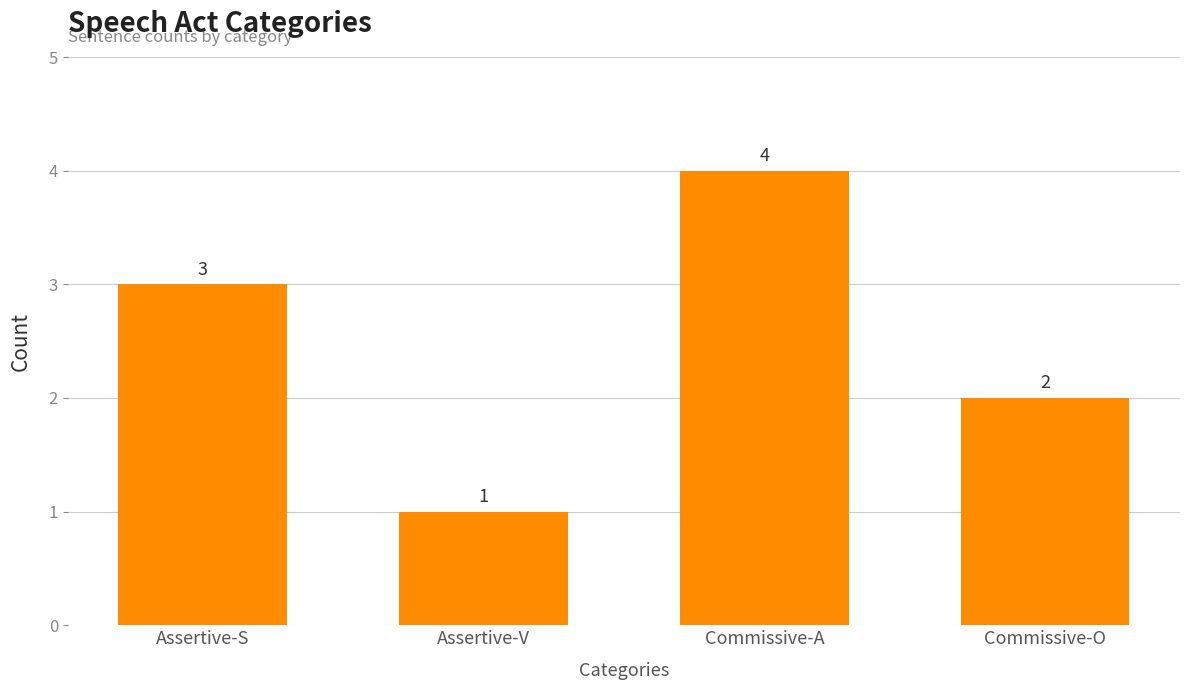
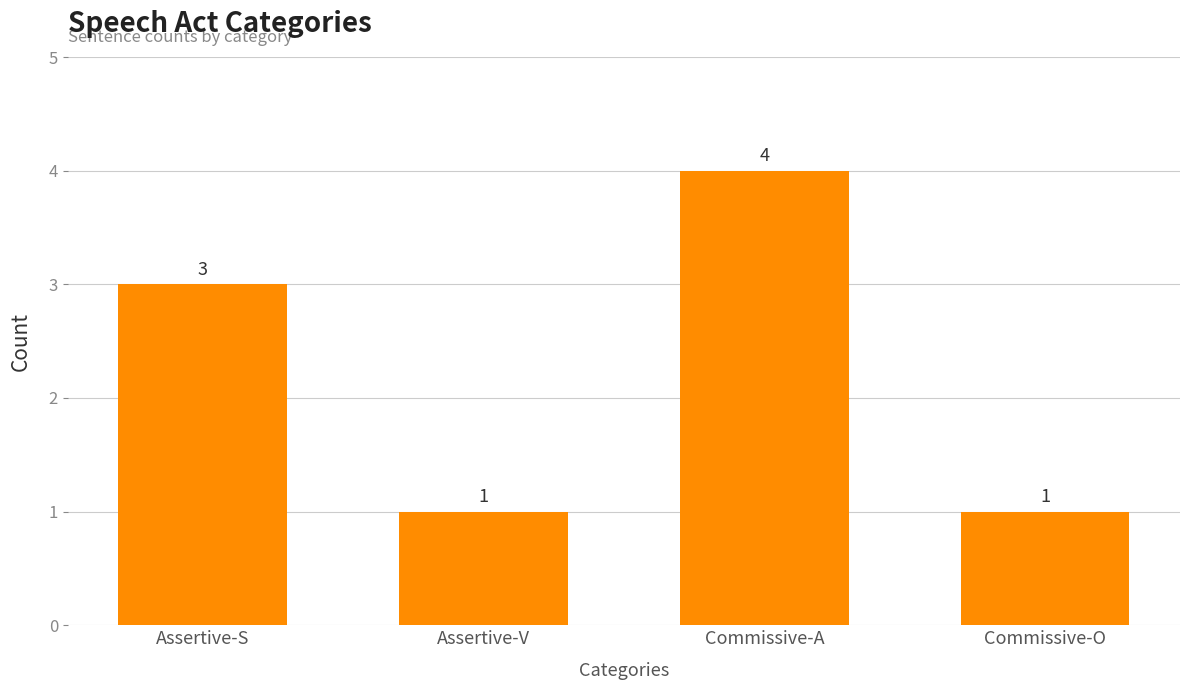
Commissive-O: 2 -> 1
